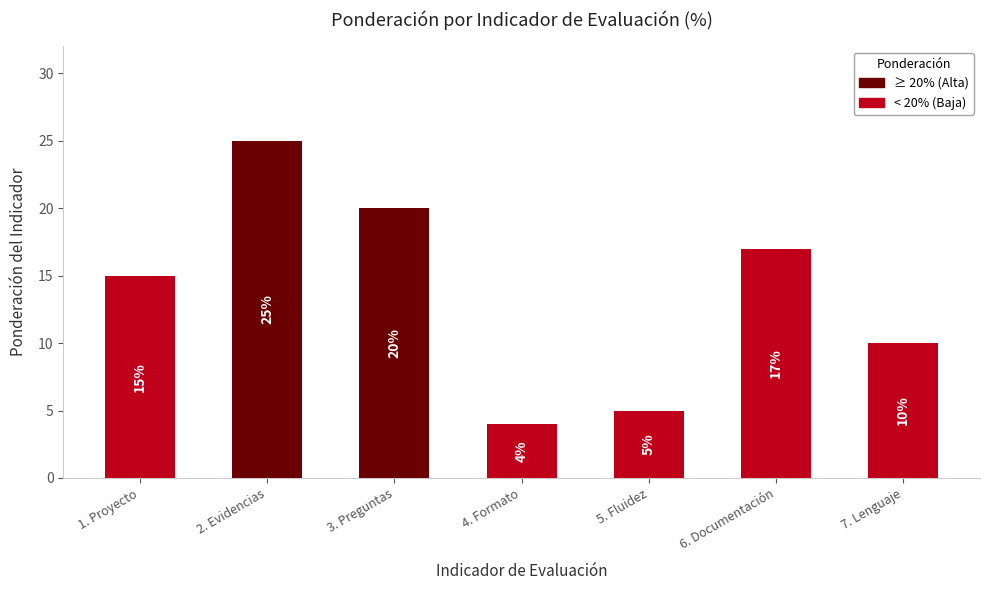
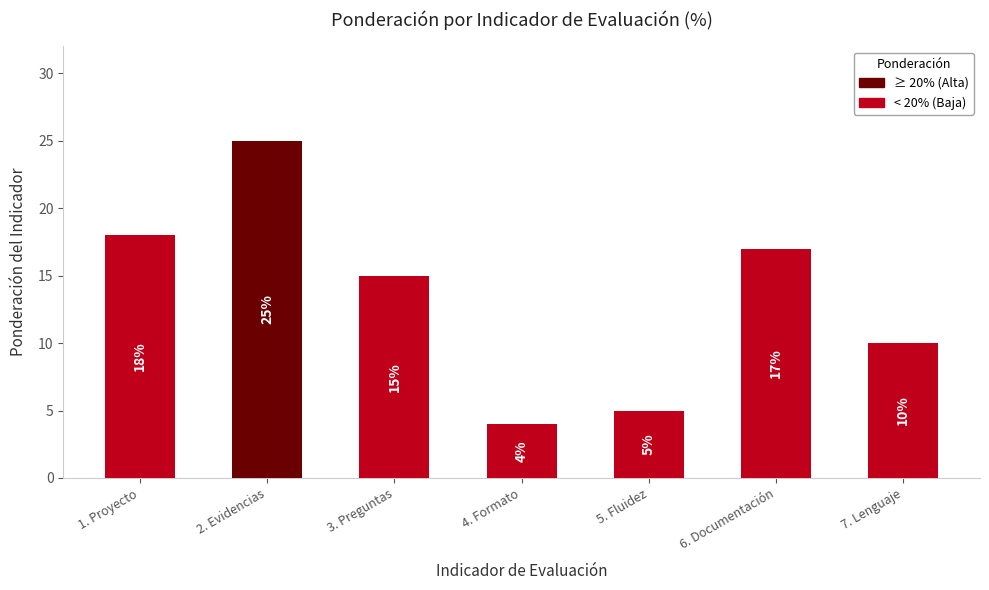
1. Proyecto: 15% -> 18%
3. Preguntas: 20% -> 15%
